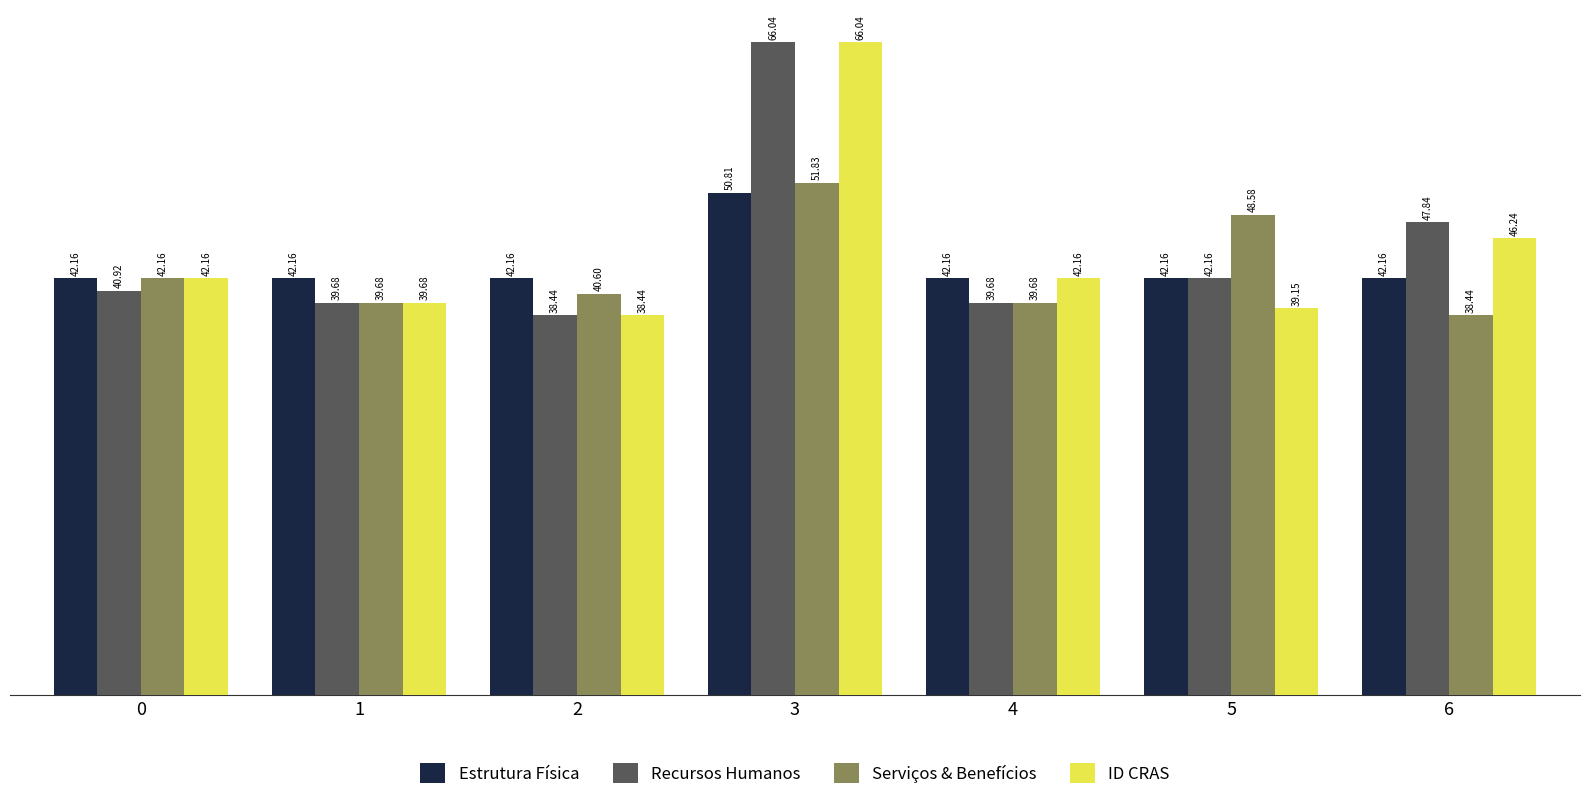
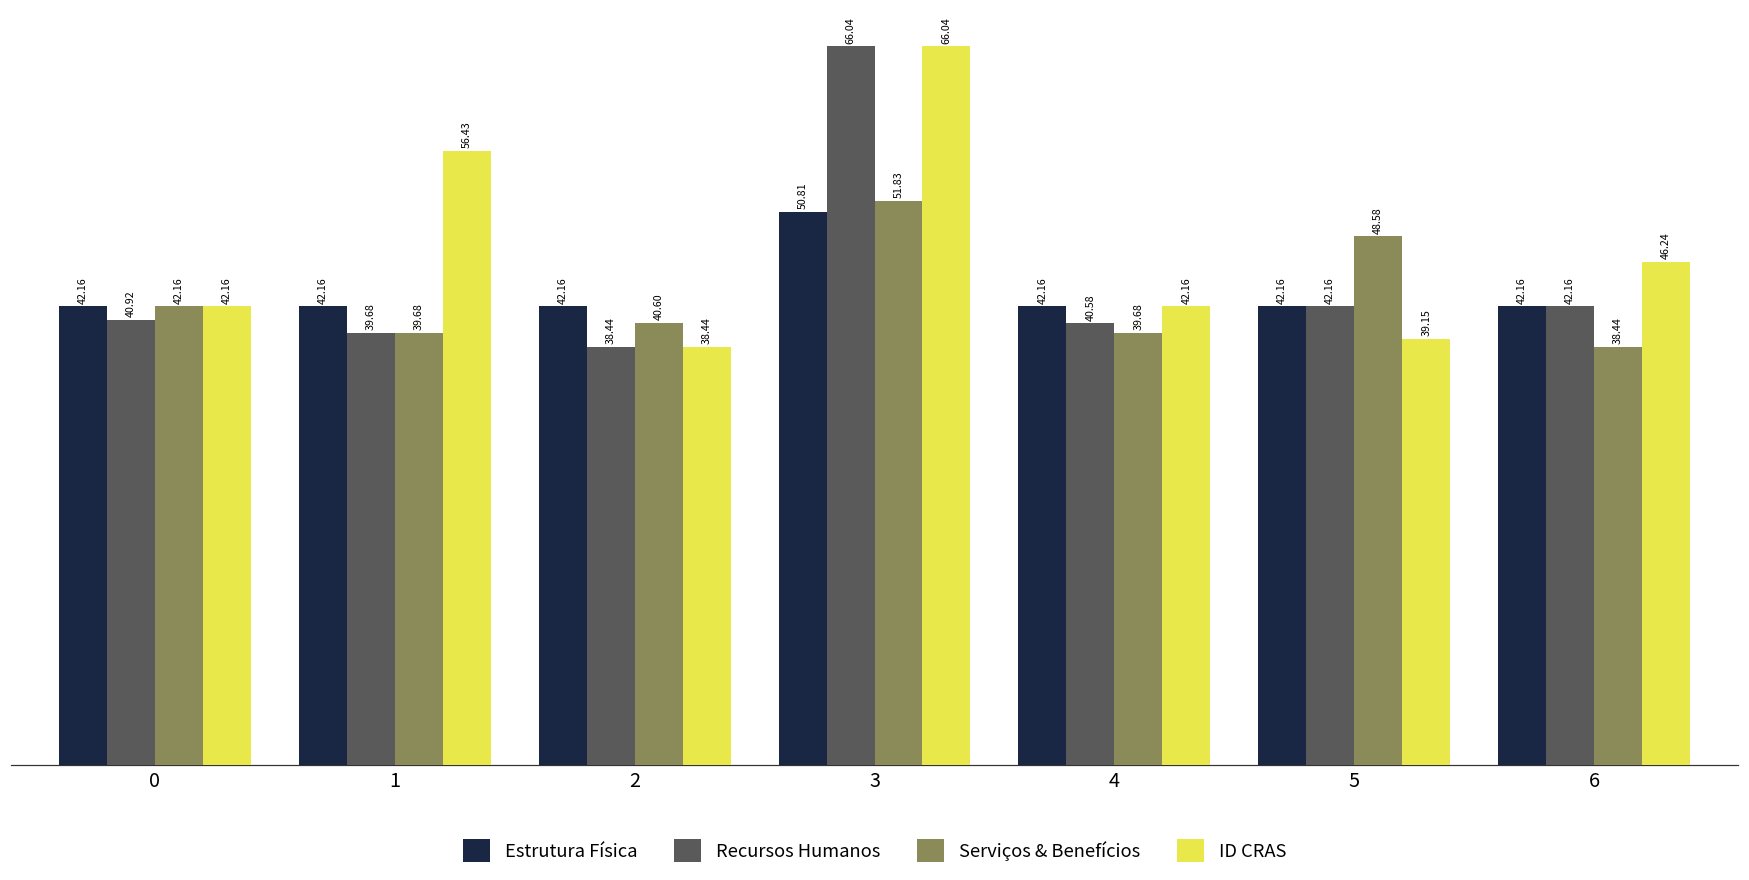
ID CRAS, 1: 39.68 -> 56.43
Recursos Humanos, 4: 39.68 -> 40.58
Recursos Humanos, 6: 47.84 -> 42.16
